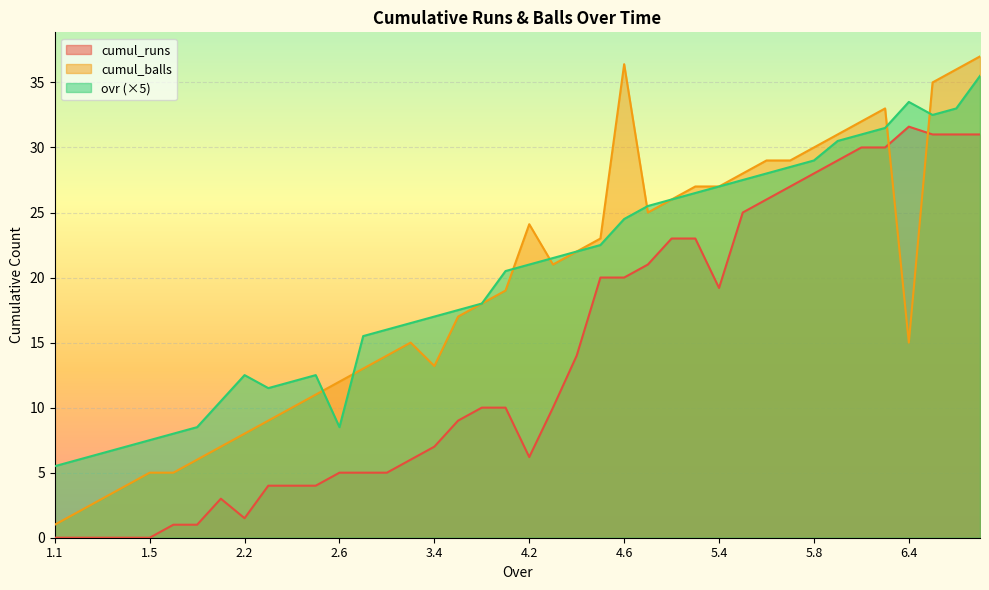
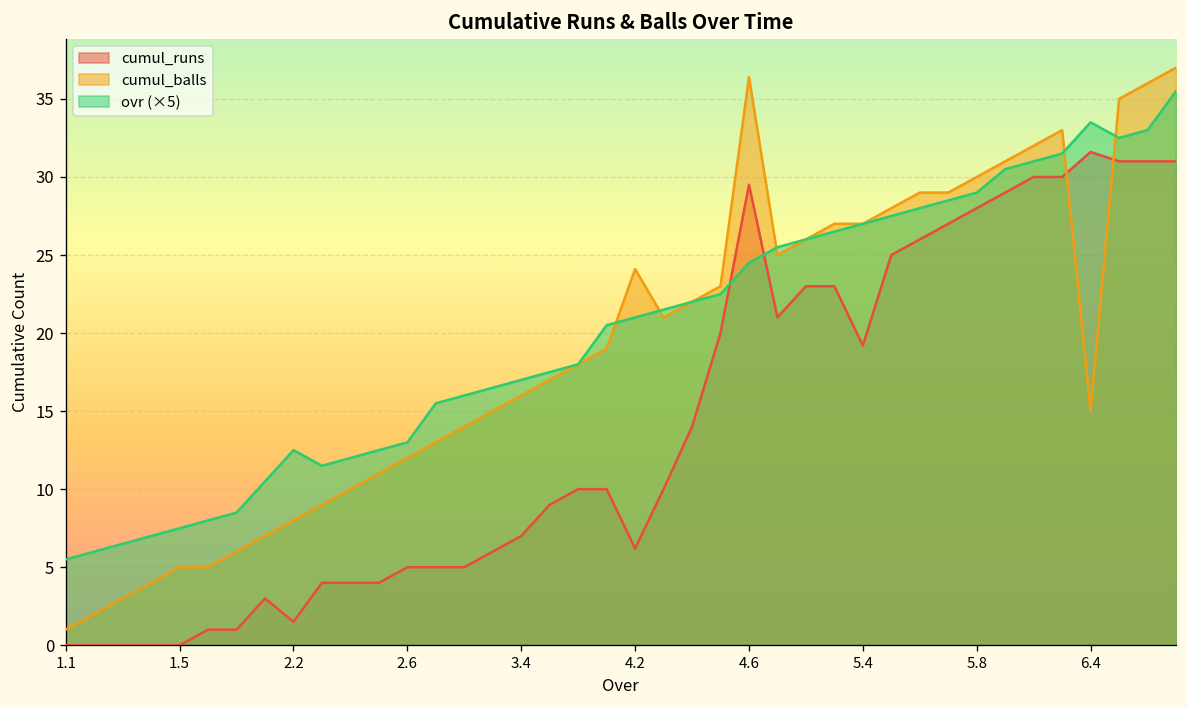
ovr (×5), 2.6: 8.5 -> 13.0
cumul_balls, 3.4: 13.2 -> 16.0
cumul_runs, 4.6: 20.0 -> 29.5
